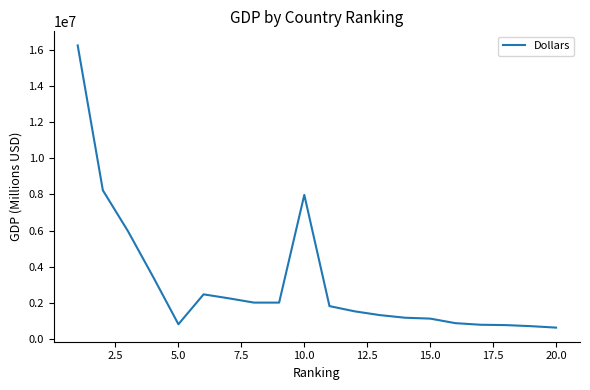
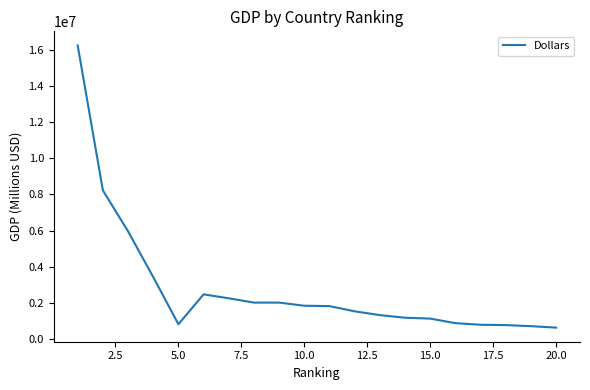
10.0: 8000000 -> 1800000
